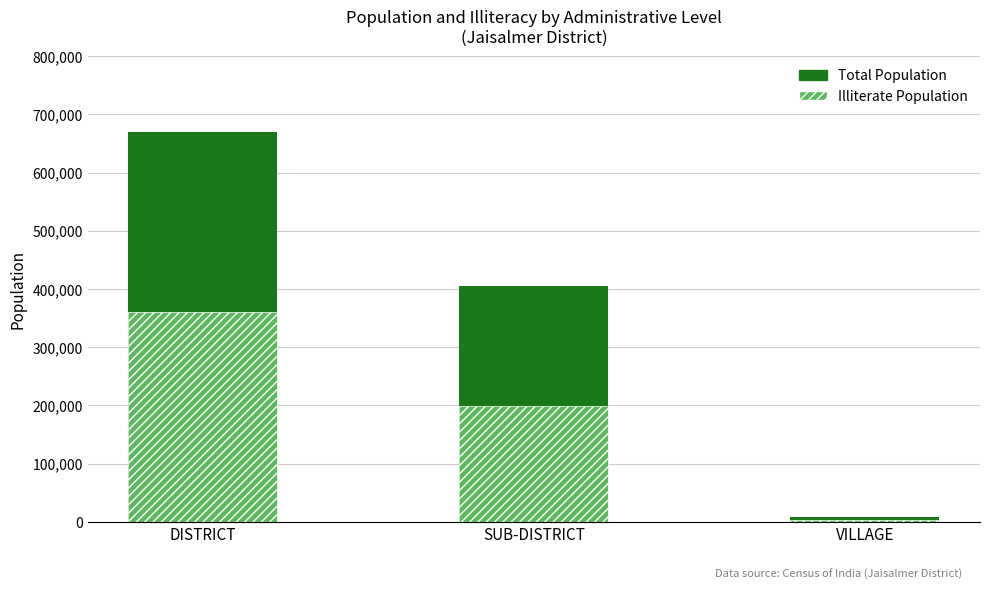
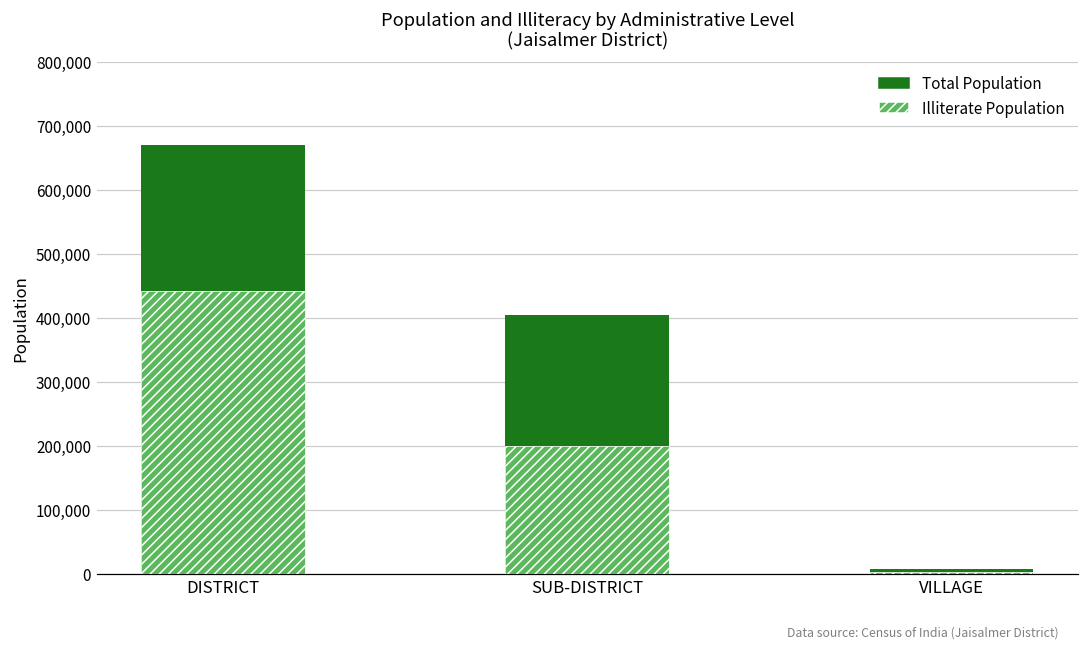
Illiterate Population, DISTRICT: 360,000 -> 440,000
